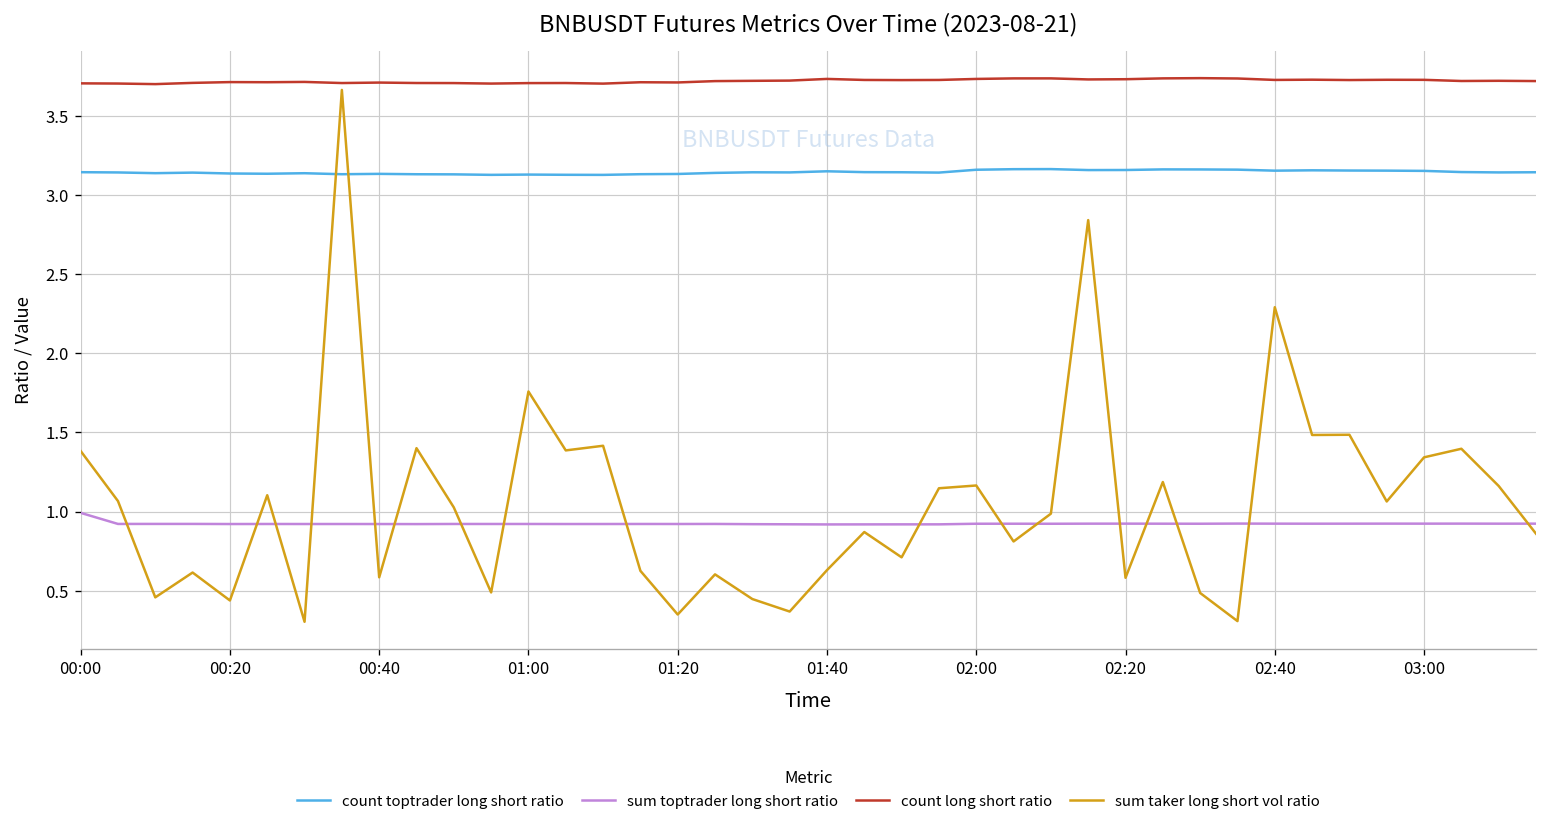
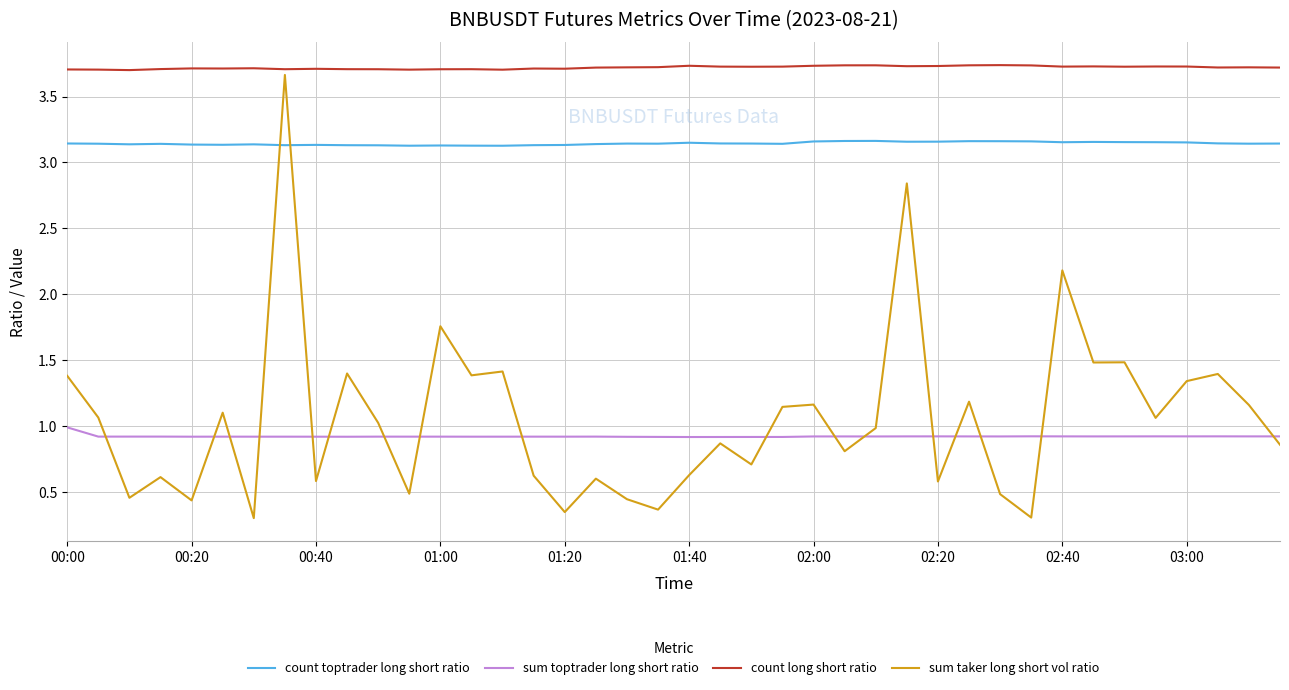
sum taker long short vol ratio, 02:40: 2.29 -> 2.18
